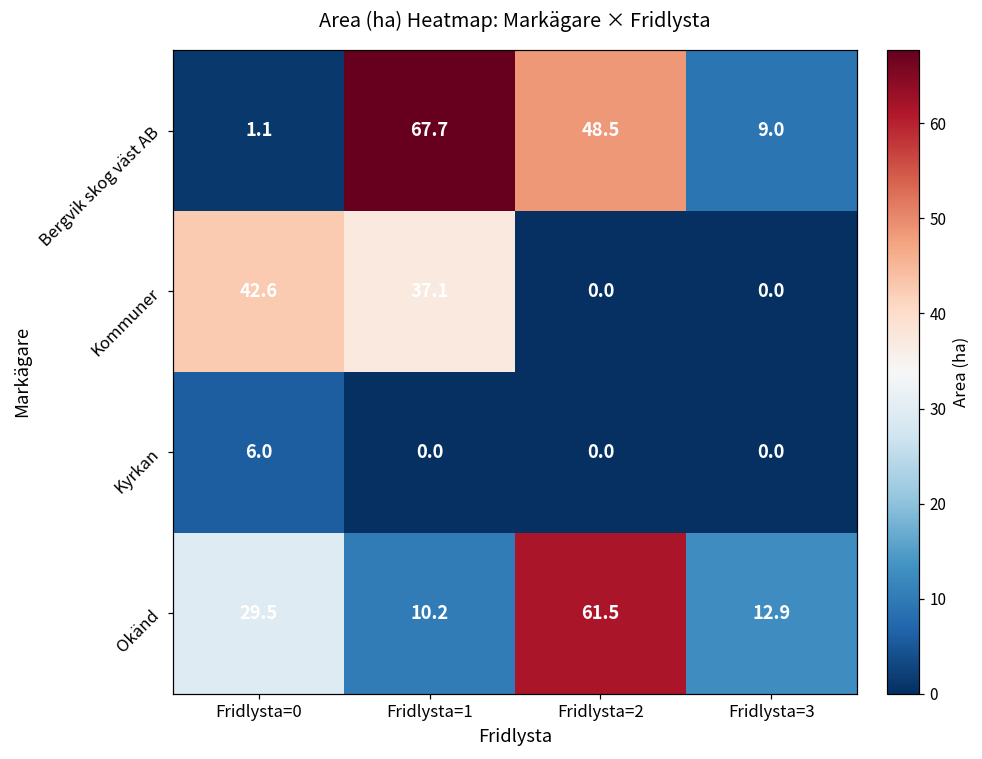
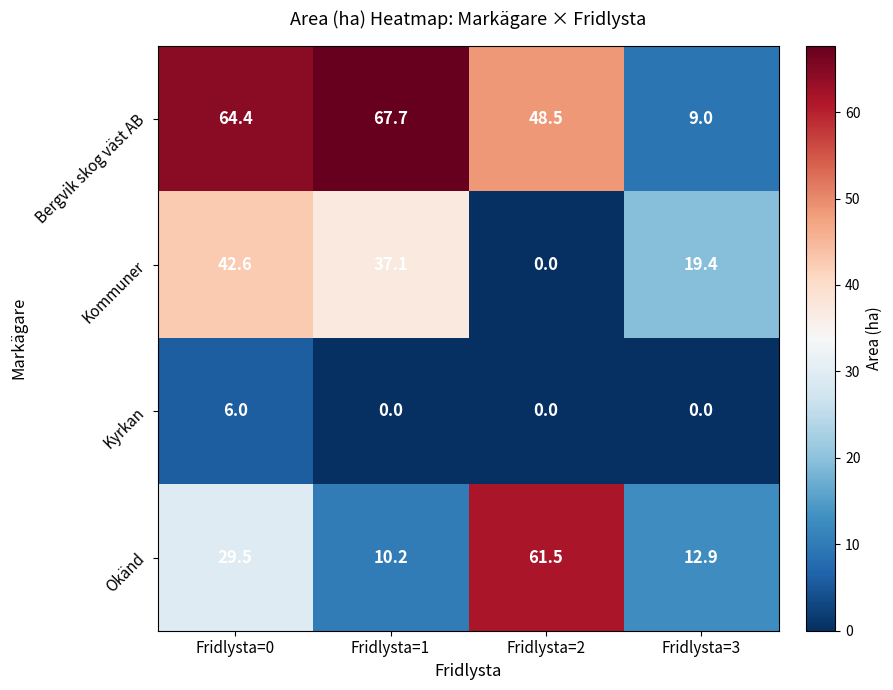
Bergvik skog väst AB, Fridlysta=0: 1.1 -> 64.4
Kommuner, Fridlysta=3: 0.0 -> 19.4
